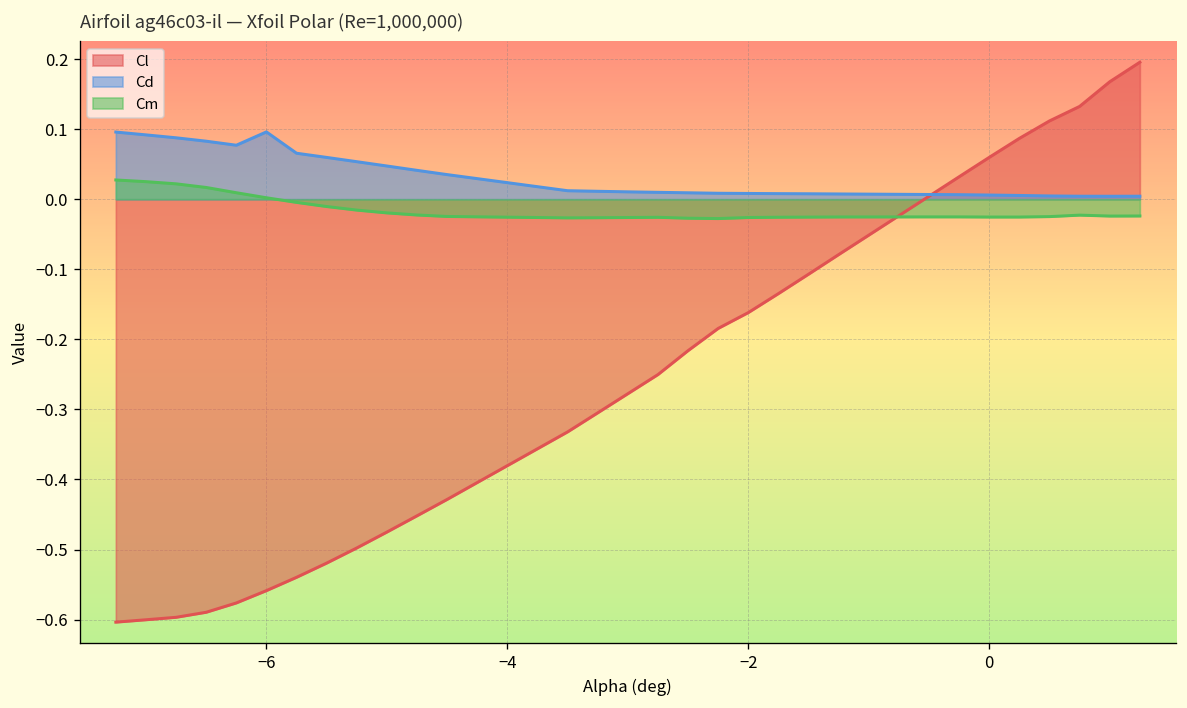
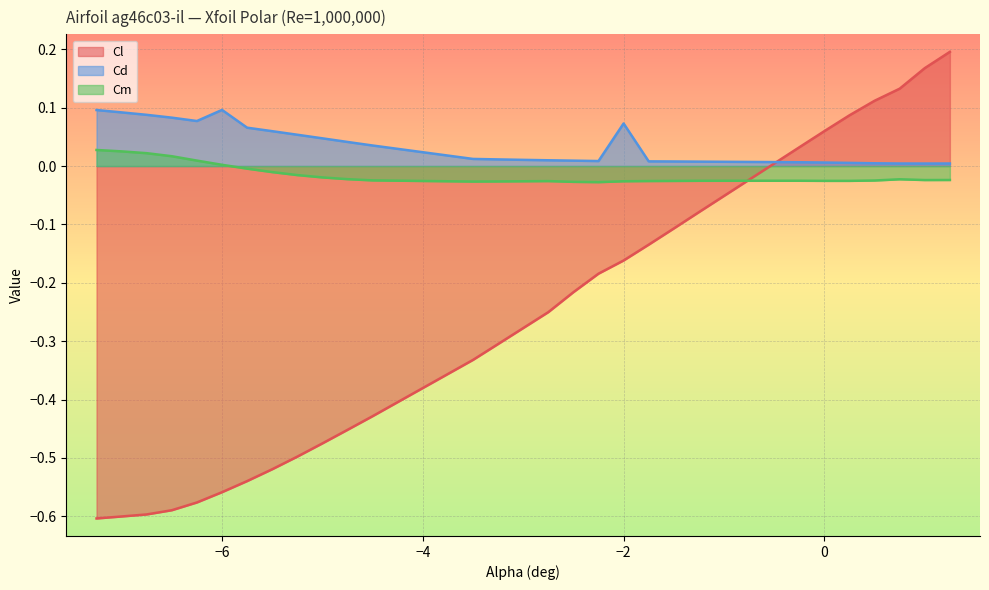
Cd, −2: 0.01 -> 0.07
